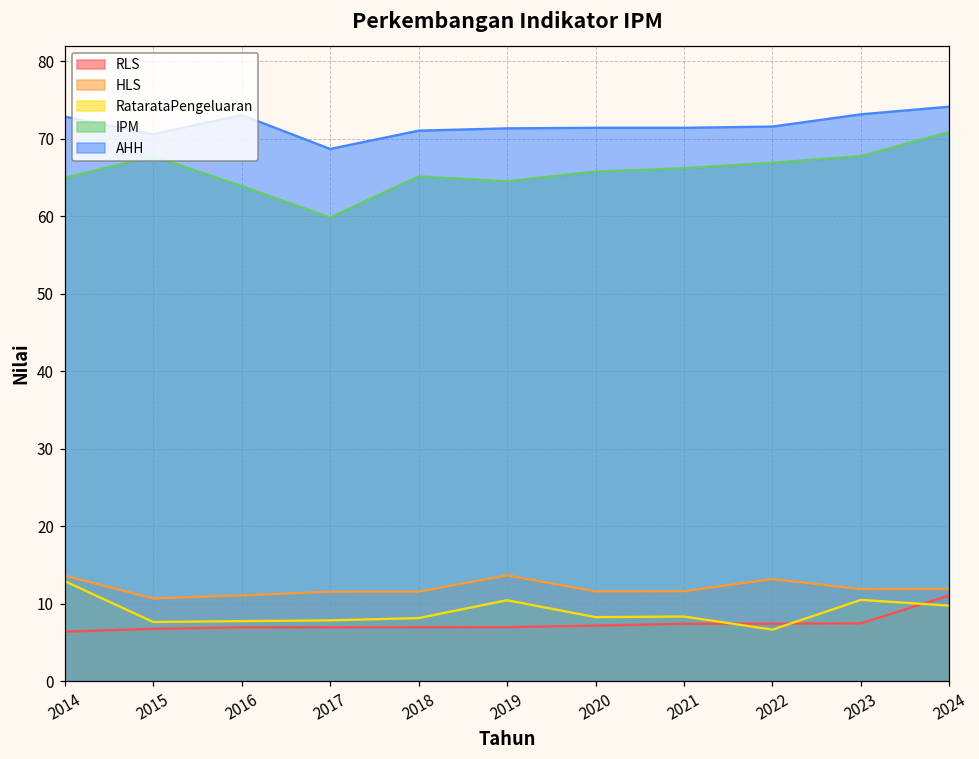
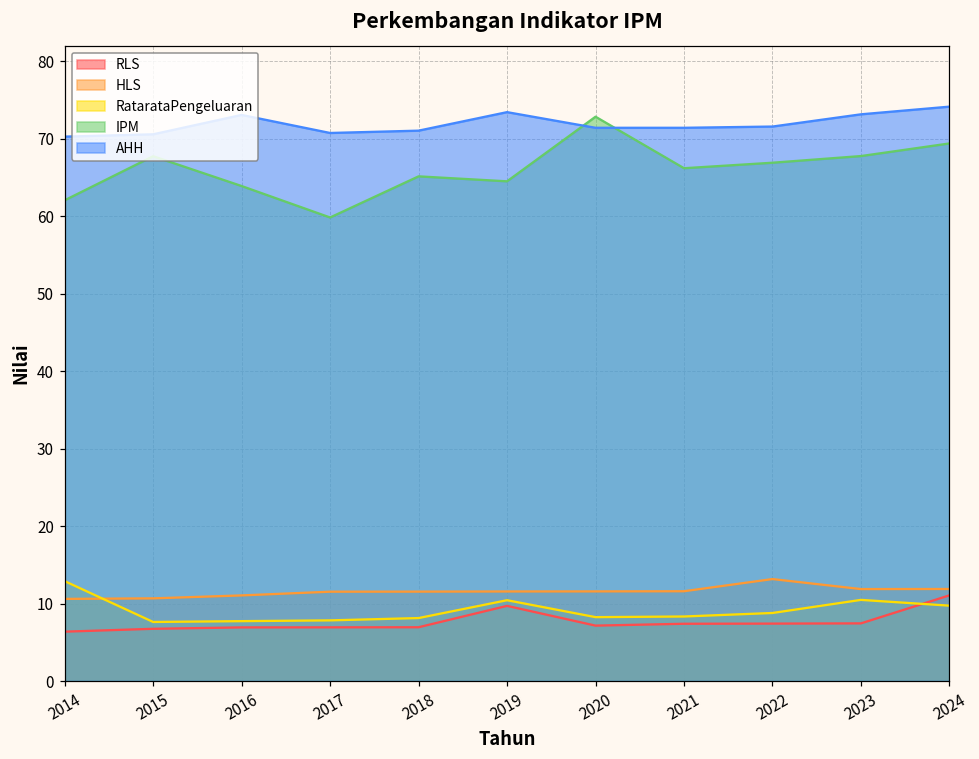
HLS, 2014: 14 -> 11
IPM, 2014: 65 -> 62
AHH, 2014: 73 -> 70
AHH, 2017: 69 -> 71
RLS, 2019: 7 -> 10
HLS, 2019: 14 -> 12
AHH, 2019: 71 -> 73
IPM, 2020: 66 -> 73
RatarataPengeluaran, 2022: 7 -> 9
IPM, 2024: 71 -> 69
